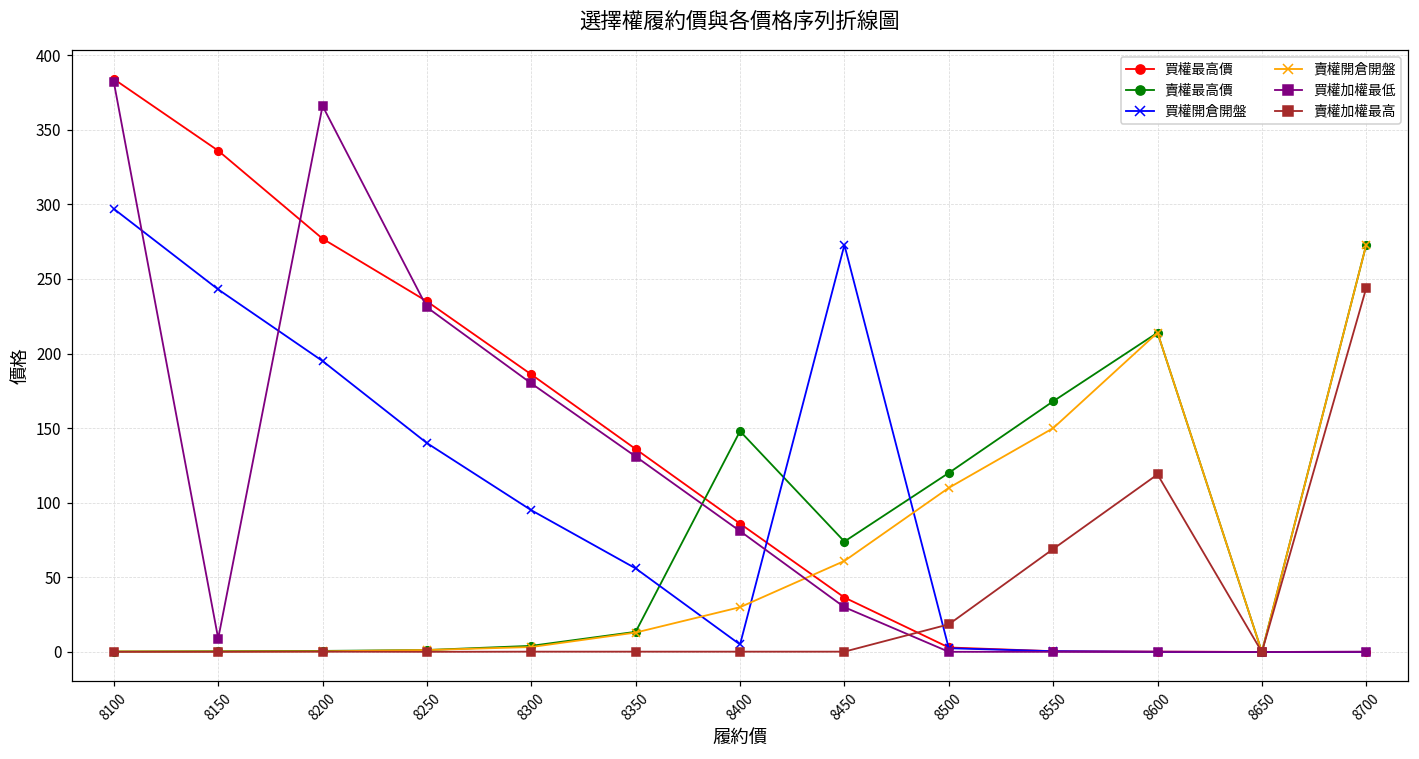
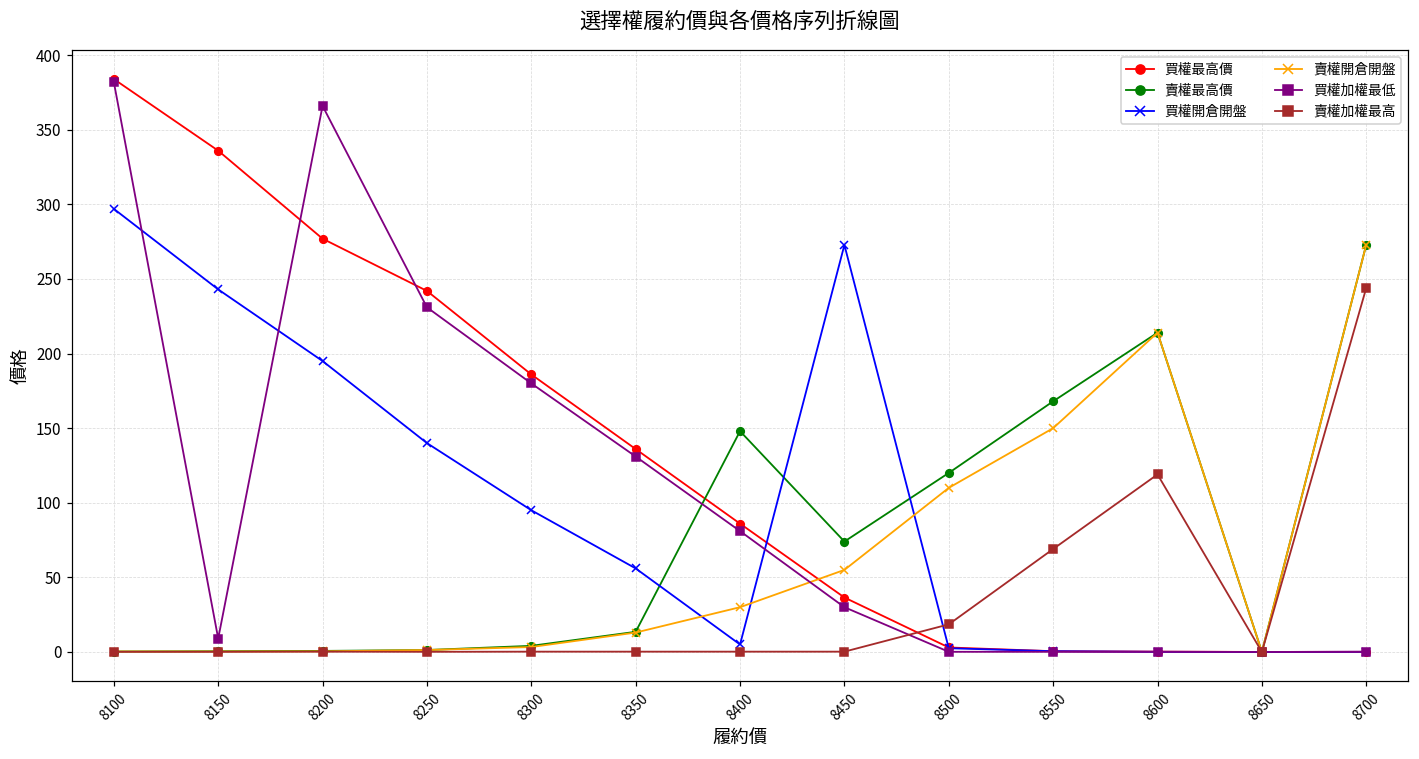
買權最高價, 8250: 235 -> 242
賣權開倉開盤, 8450: 61 -> 55
